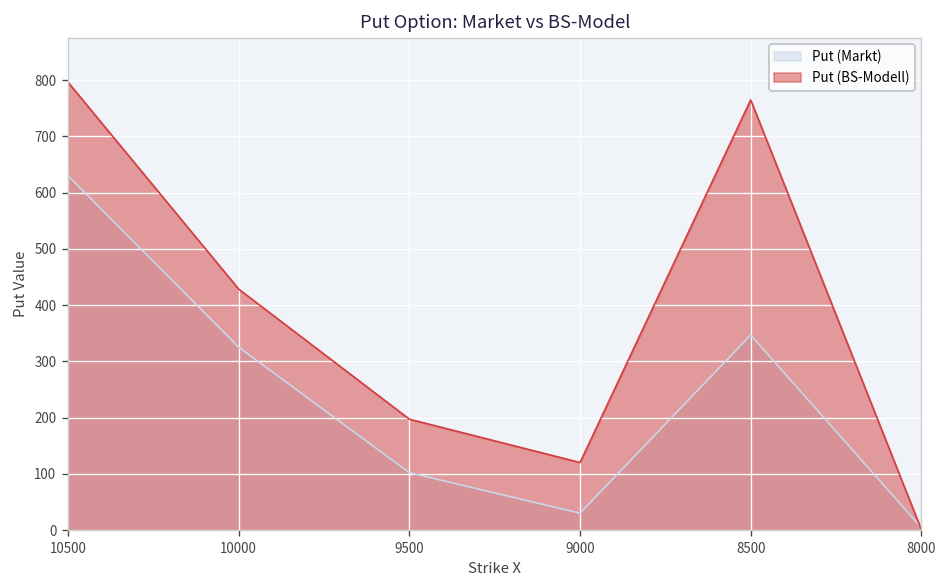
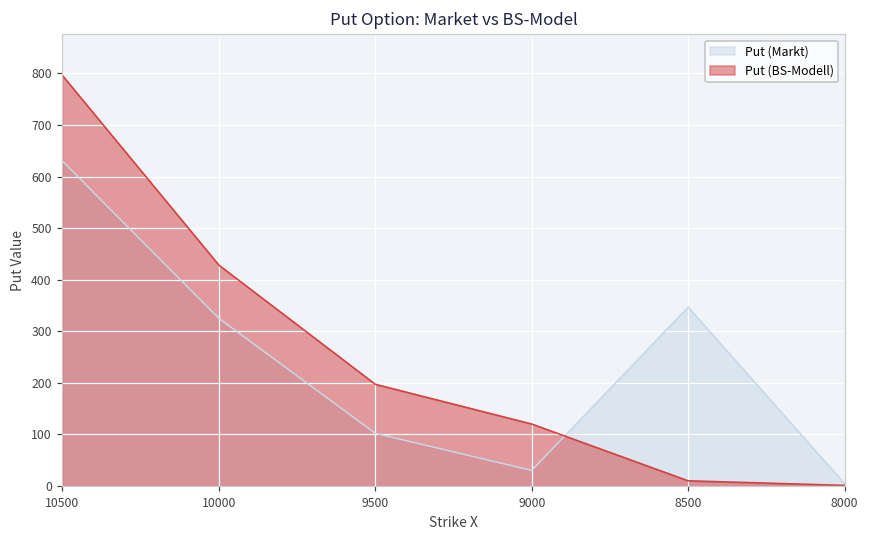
Put (BS-Modell), 8500: 760 -> 10
